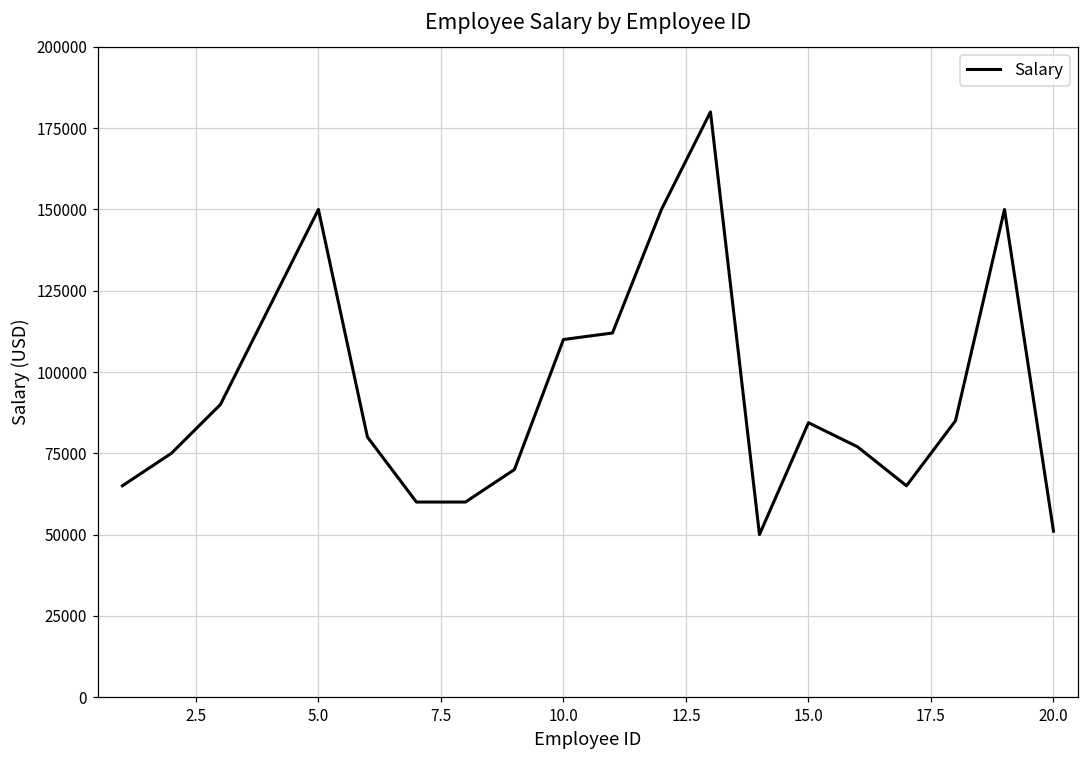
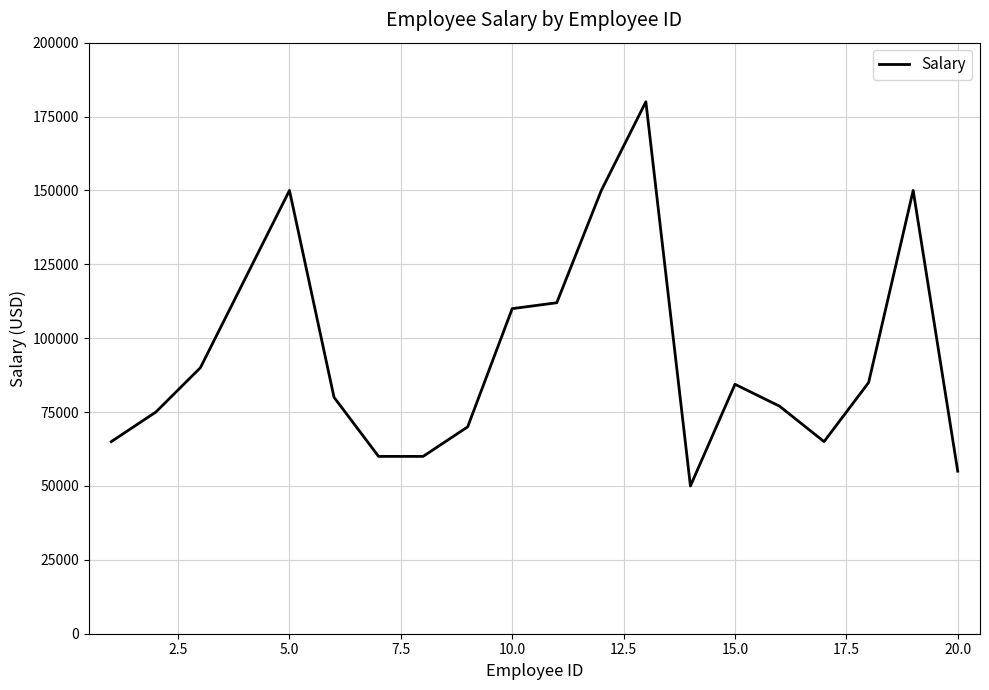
20.0: 51000 -> 55000
